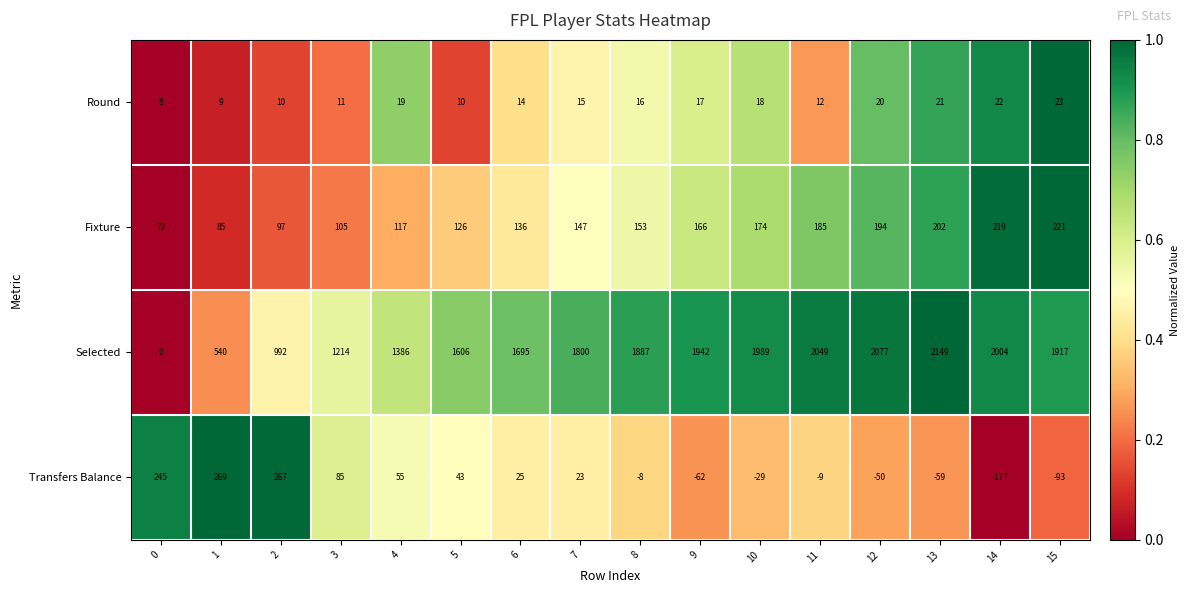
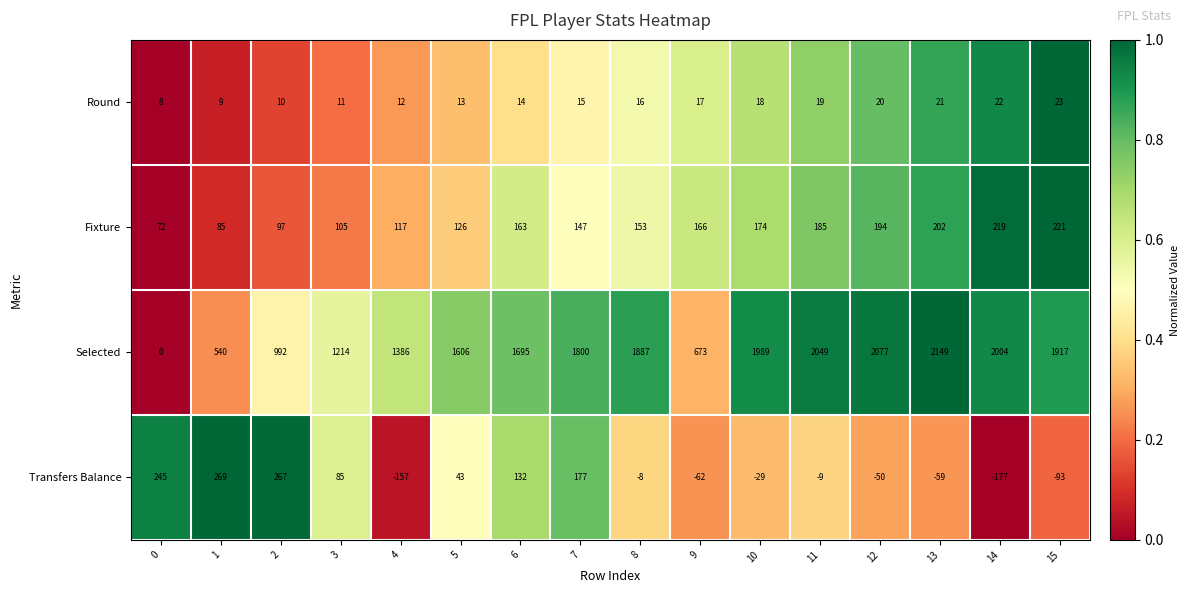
Round, 4: 19 -> 12
Round, 5: 10 -> 13
Round, 11: 12 -> 19
Fixture, 6: 136 -> 163
Selected, 9: 1942 -> 673
Transfers Balance, 4: 55 -> -157
Transfers Balance, 6: 25 -> 132
Transfers Balance, 7: 23 -> 177
